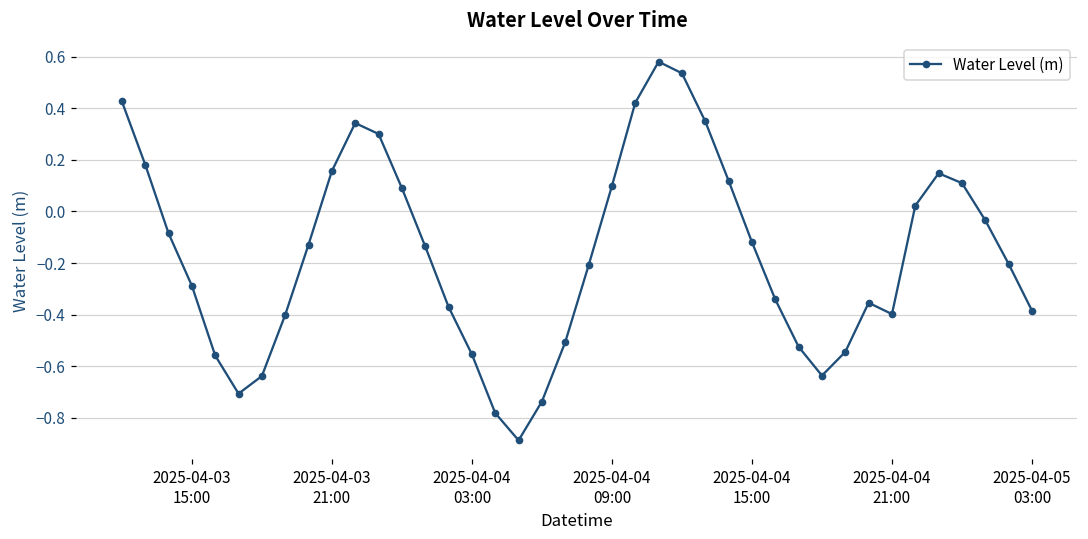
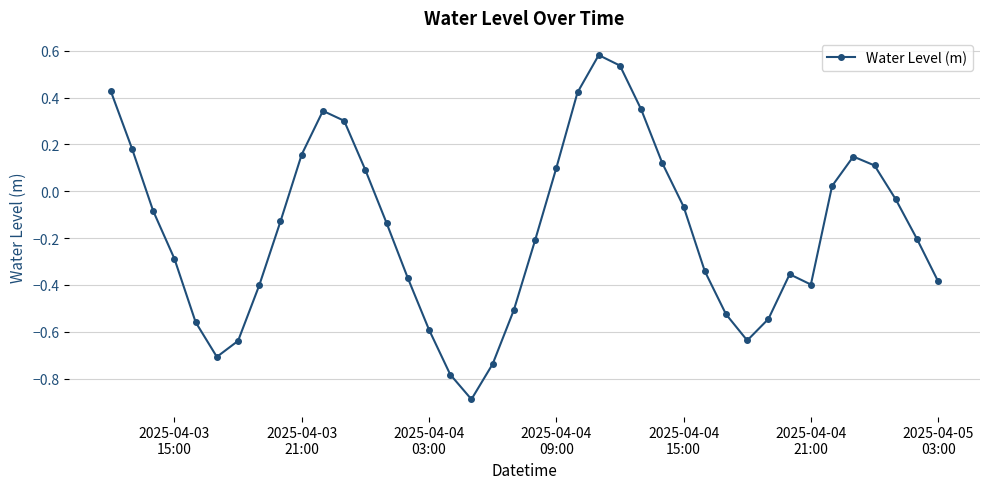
2025-04-04 03:00: -0.55 -> -0.59
2025-04-04 15:00: -0.12 -> -0.07
